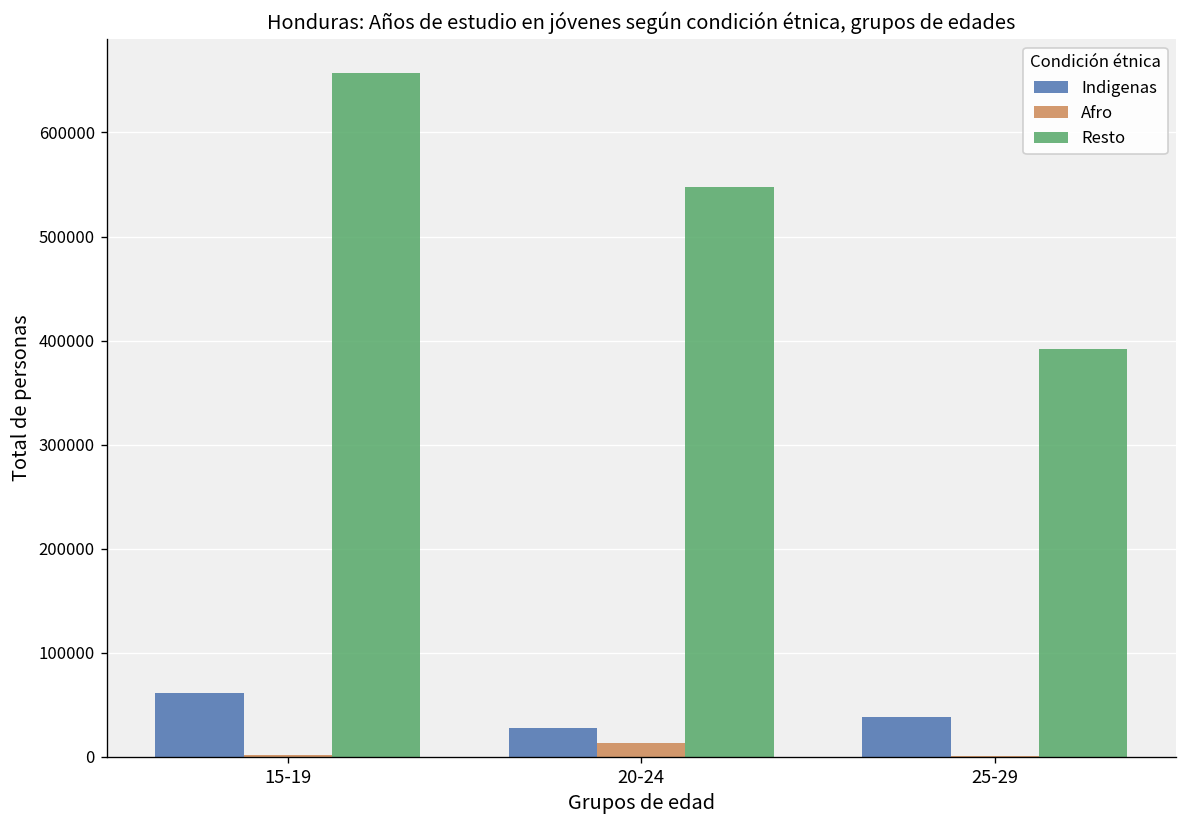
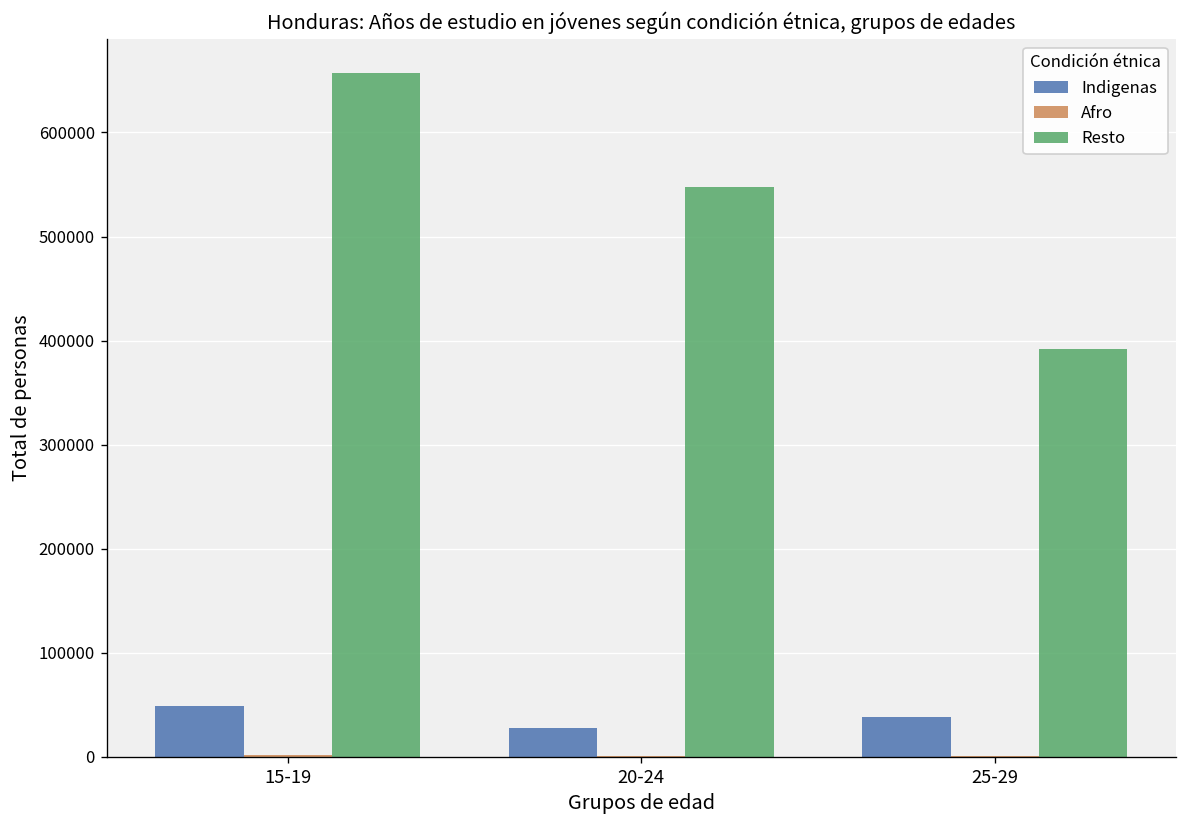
Indigenas, 15-19: 60000 -> 50000
Afro, 20-24: 10000 -> 0
